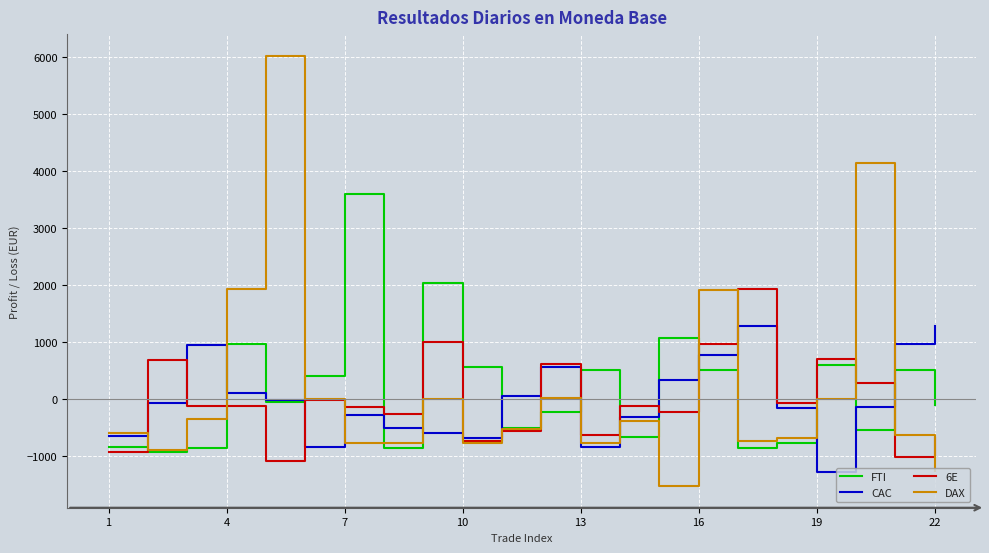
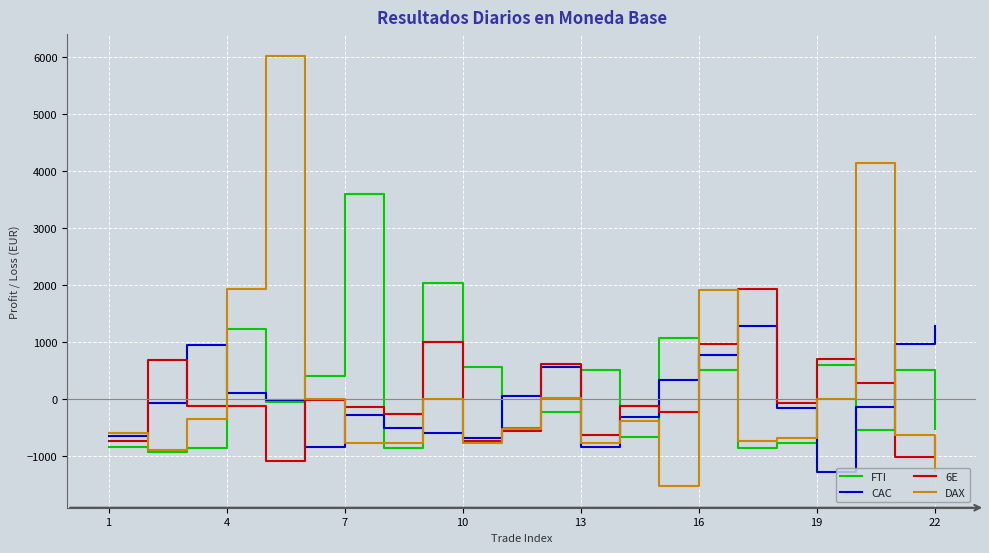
6E, 1: -900 -> -700
FTI, 4: 1000 -> 1200
FTI, 22: -100 -> -500
